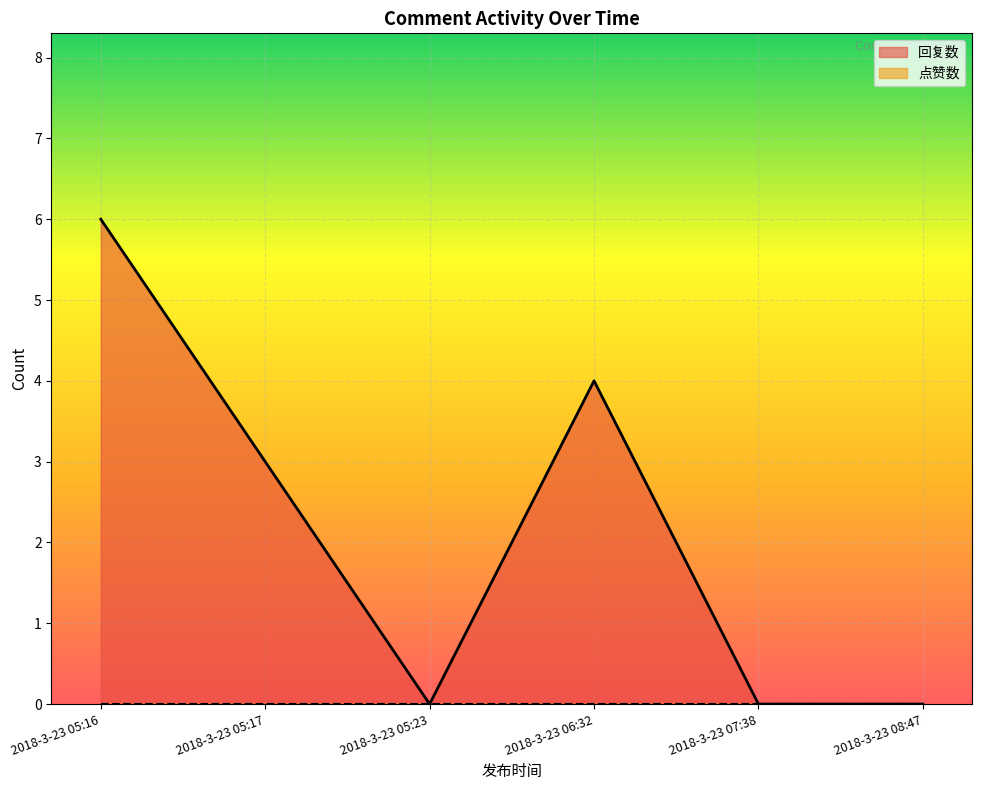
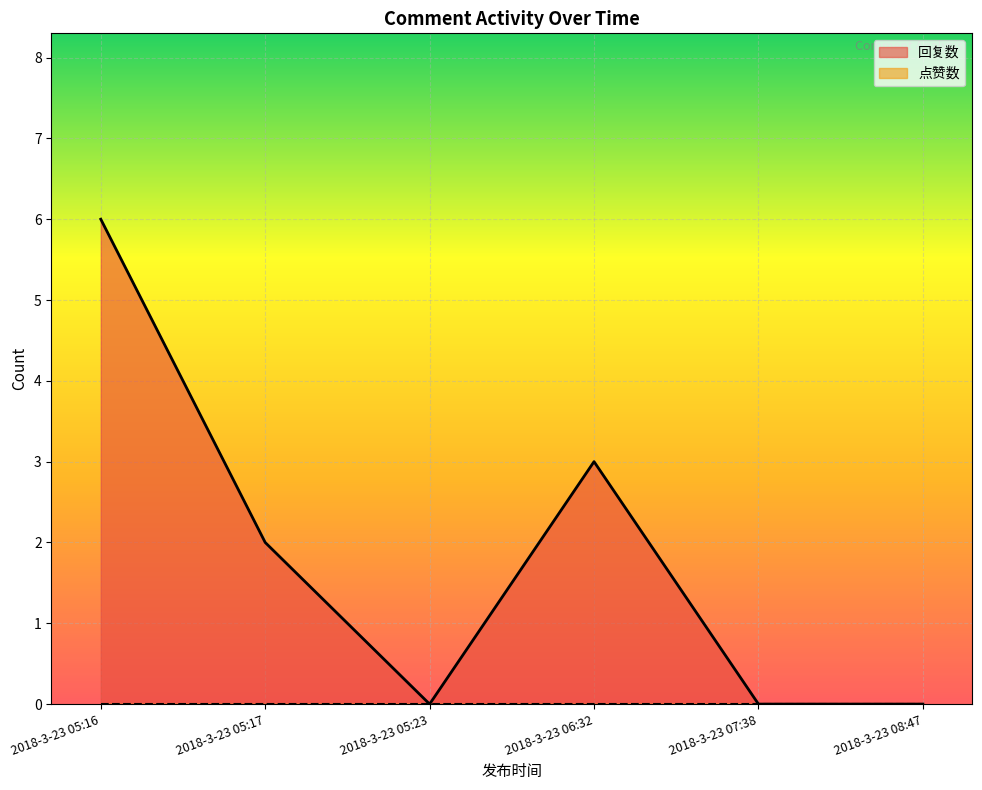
回复数, 2018-3-23 05:17: 3 -> 2
回复数, 2018-3-23 06:32: 4 -> 3
